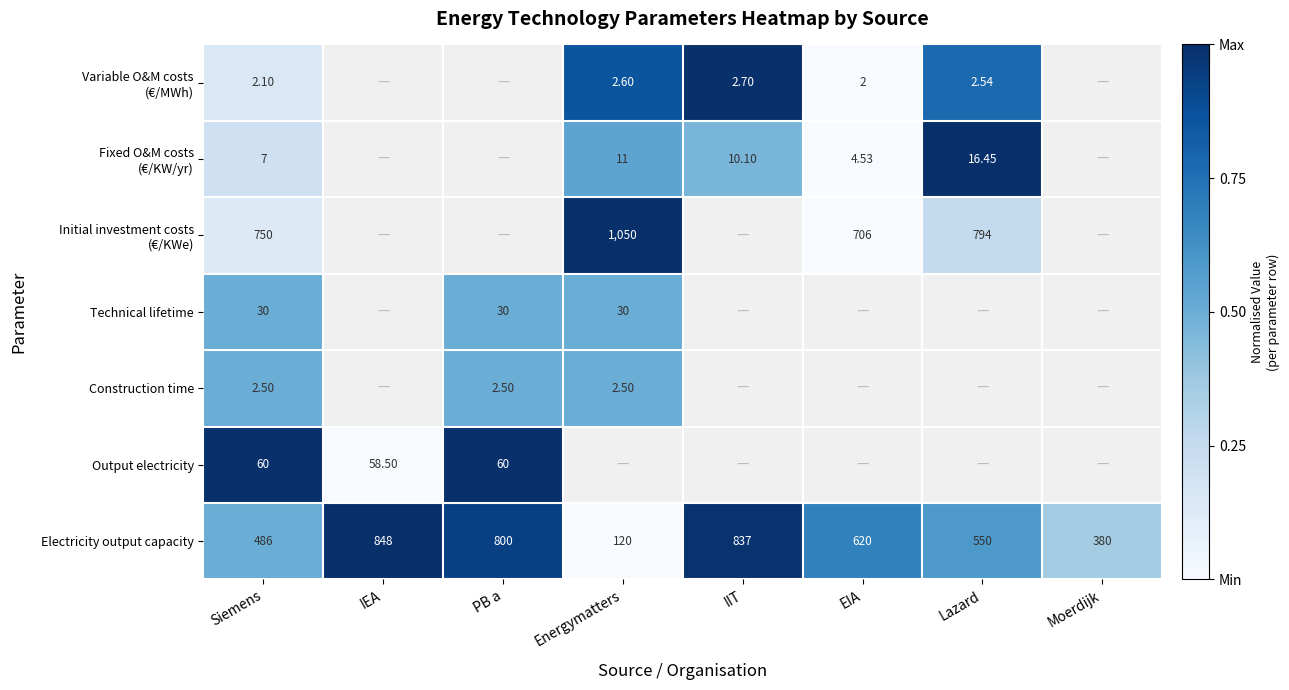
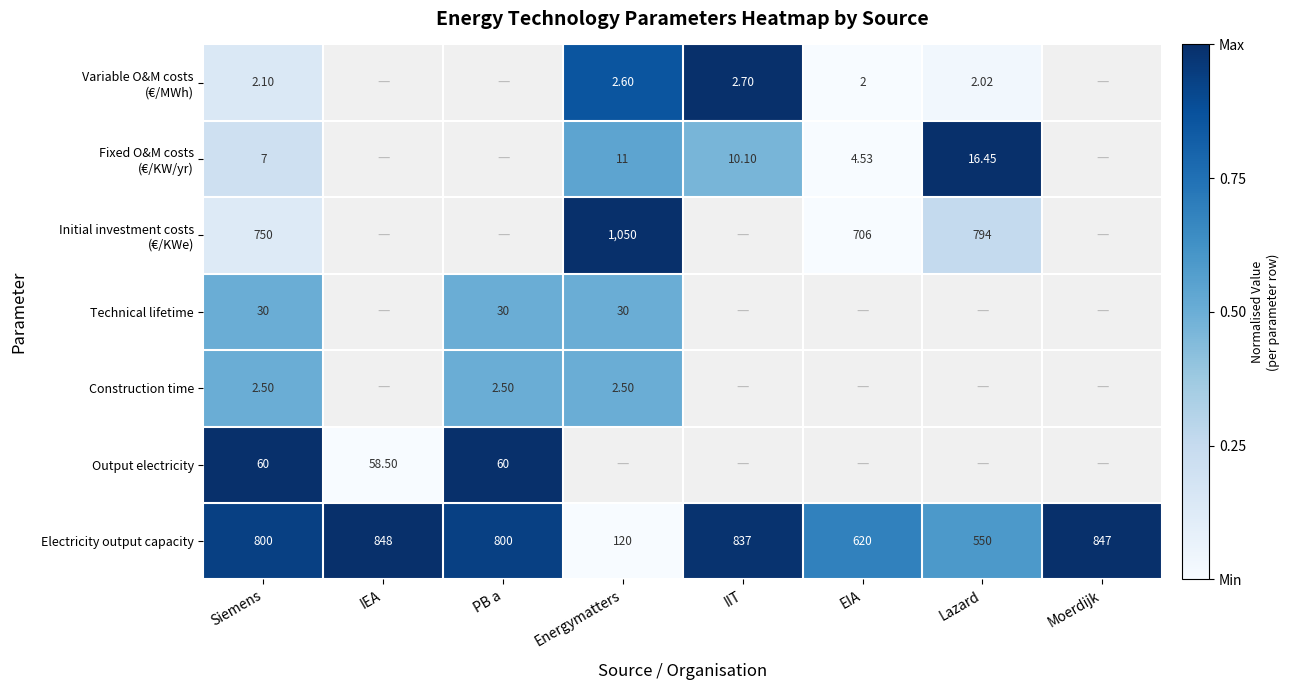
Variable O&M costs (€/MWh), Lazard: 2.54 -> 2.02
Electricity output capacity, Siemens: 486 -> 800
Electricity output capacity, Moerdijk: 380 -> 847
